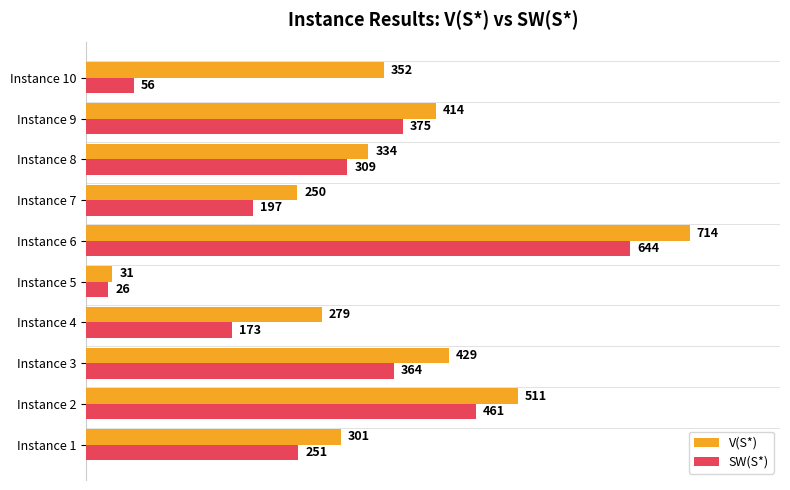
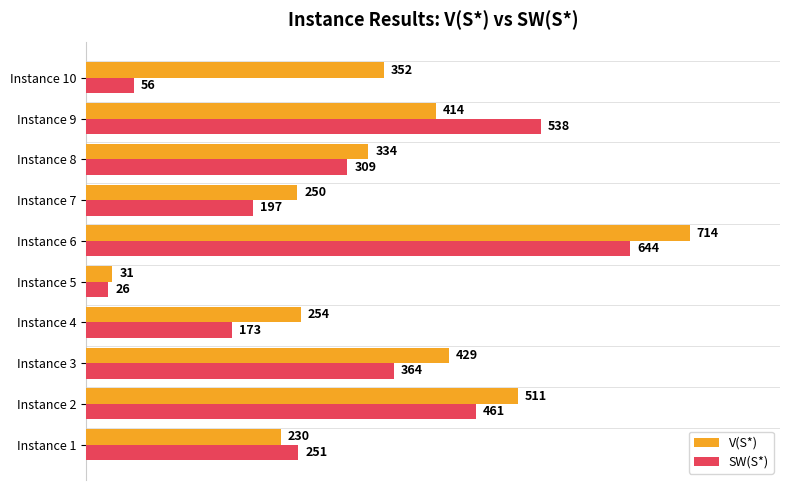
SW(S*), Instance 9: 375 -> 538
V(S*), Instance 4: 279 -> 254
V(S*), Instance 1: 301 -> 230
